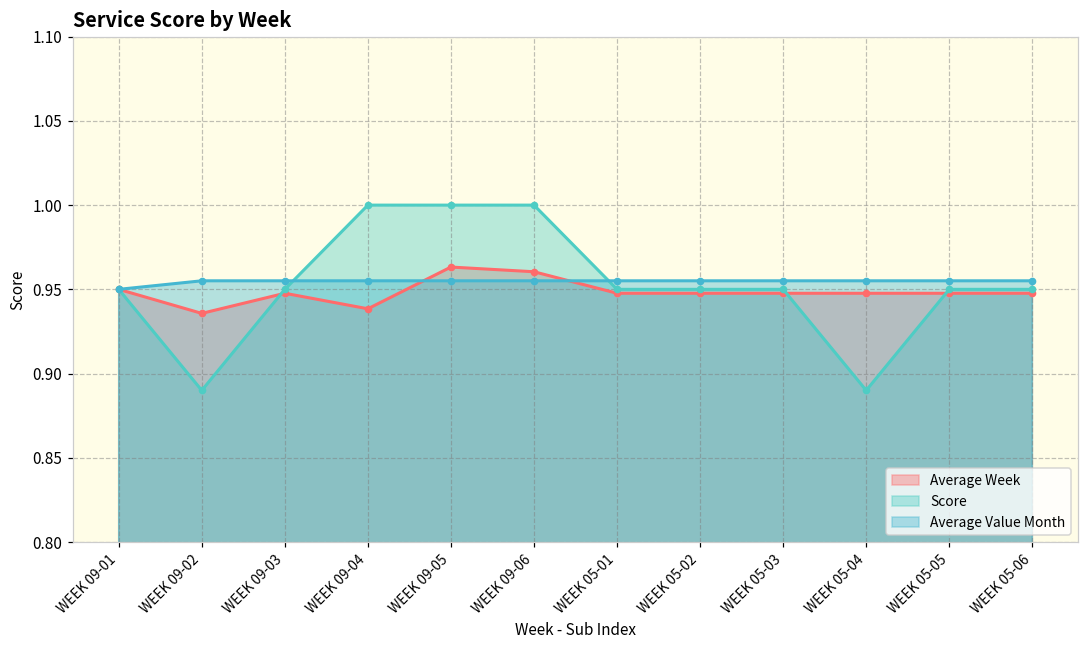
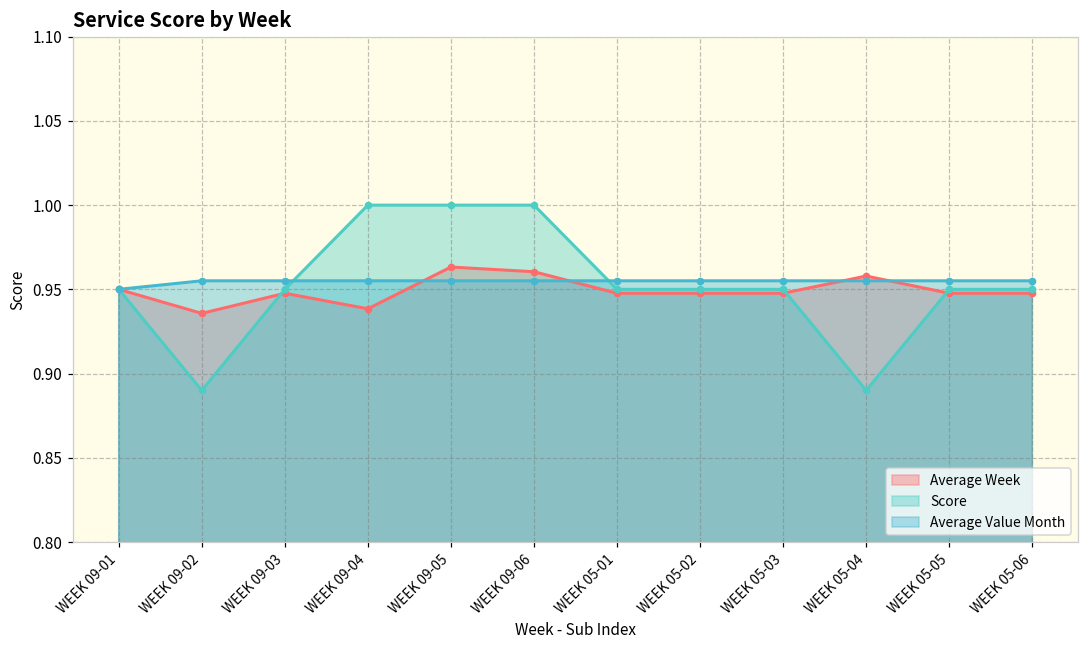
Average Week, WEEK 05-04: 0.948 -> 0.958
